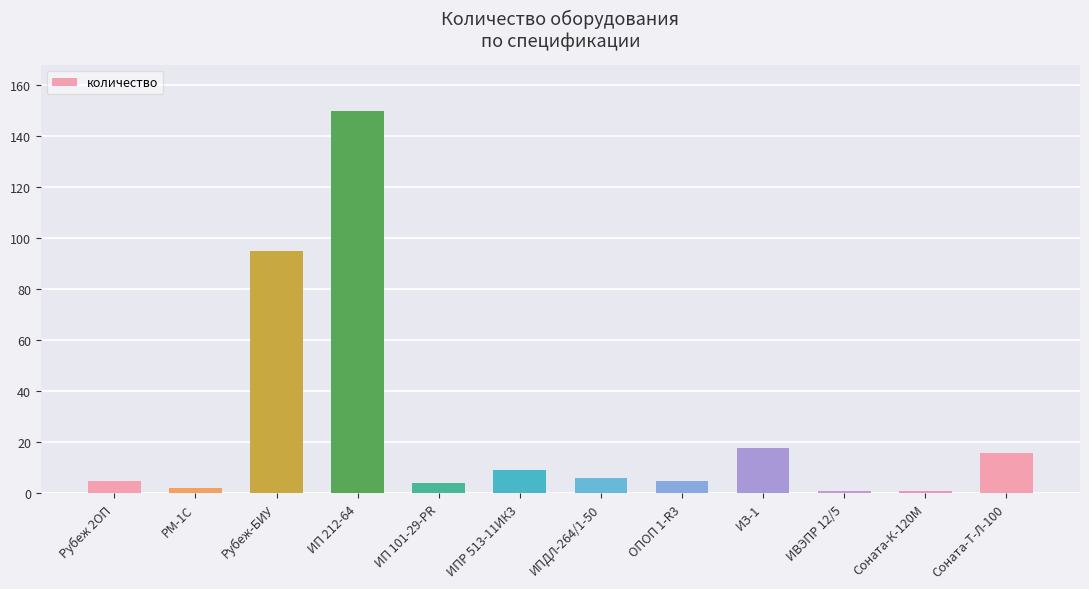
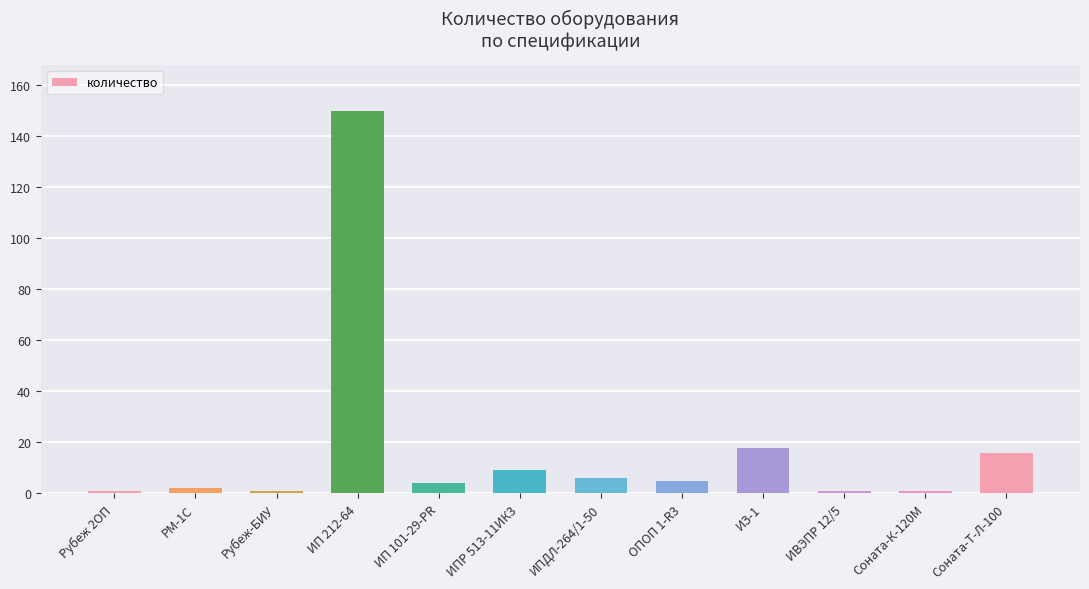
Рубеж 2ОП: 5 -> 1
Рубеж-БИУ: 95 -> 1
